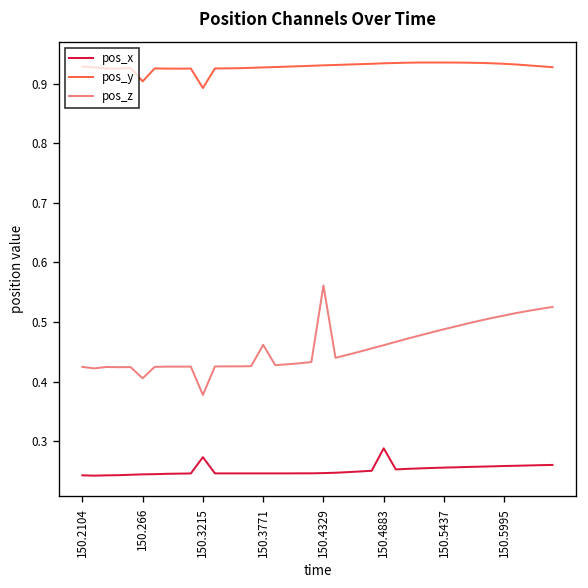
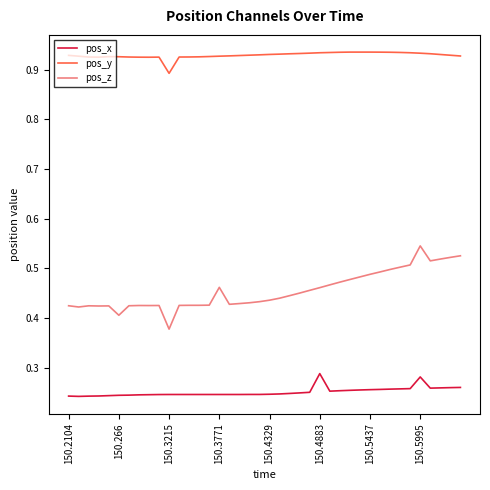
pos_y, 150.266: 0.90 -> 0.93
pos_x, 150.3215: 0.27 -> 0.25
pos_z, 150.4329: 0.56 -> 0.44
pos_x, 150.5995: 0.26 -> 0.28
pos_z, 150.5995: 0.51 -> 0.55
